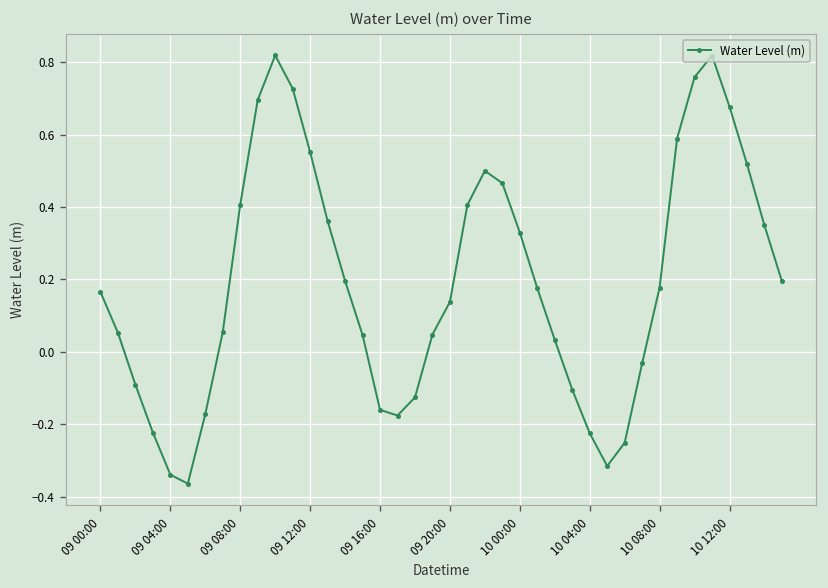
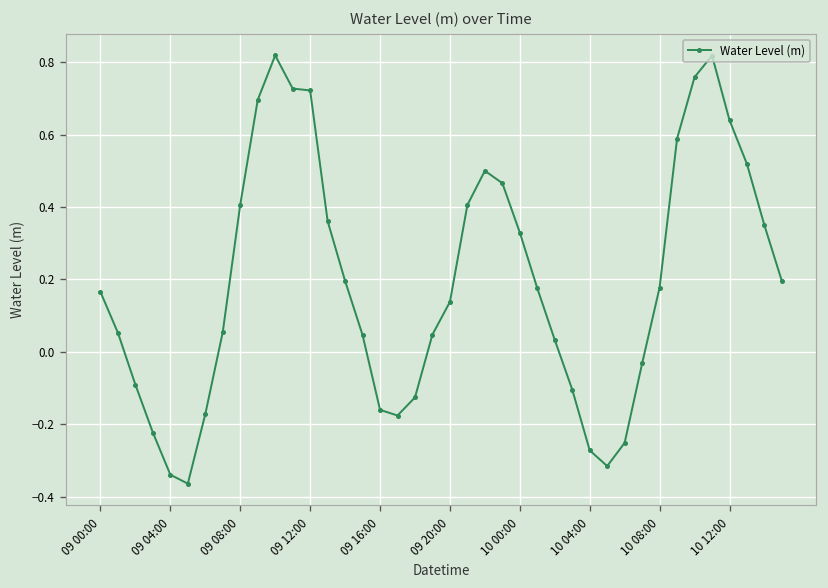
09 12:00: 0.55 -> 0.72
10 04:00: -0.22 -> -0.27
10 12:00: 0.68 -> 0.64
